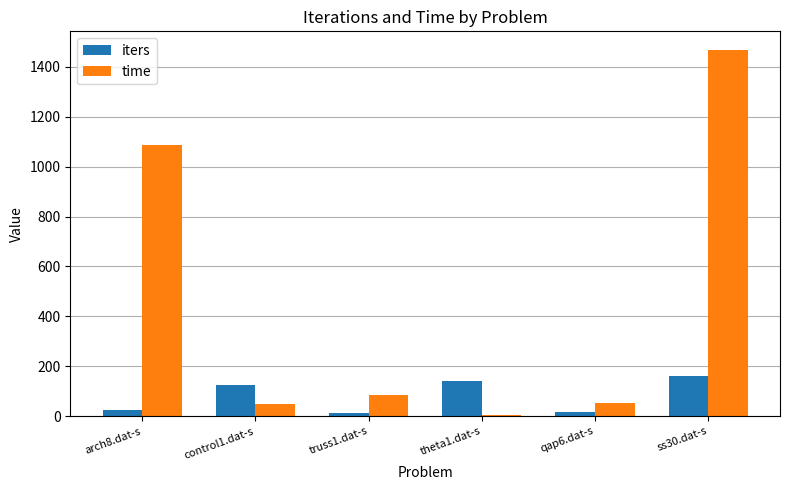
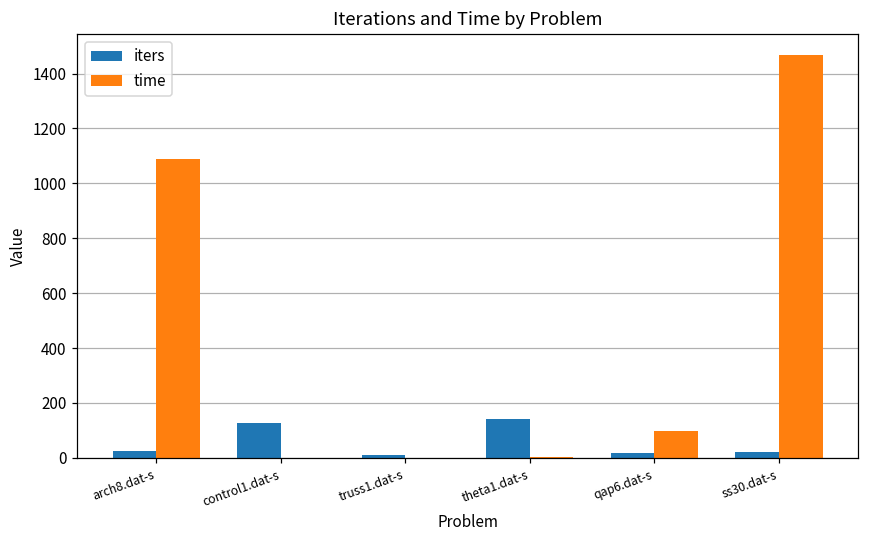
time, control1.dat-s: 50 -> 0
time, truss1.dat-s: 80 -> 0
time, qap6.dat-s: 50 -> 100
iters, ss30.dat-s: 160 -> 20
